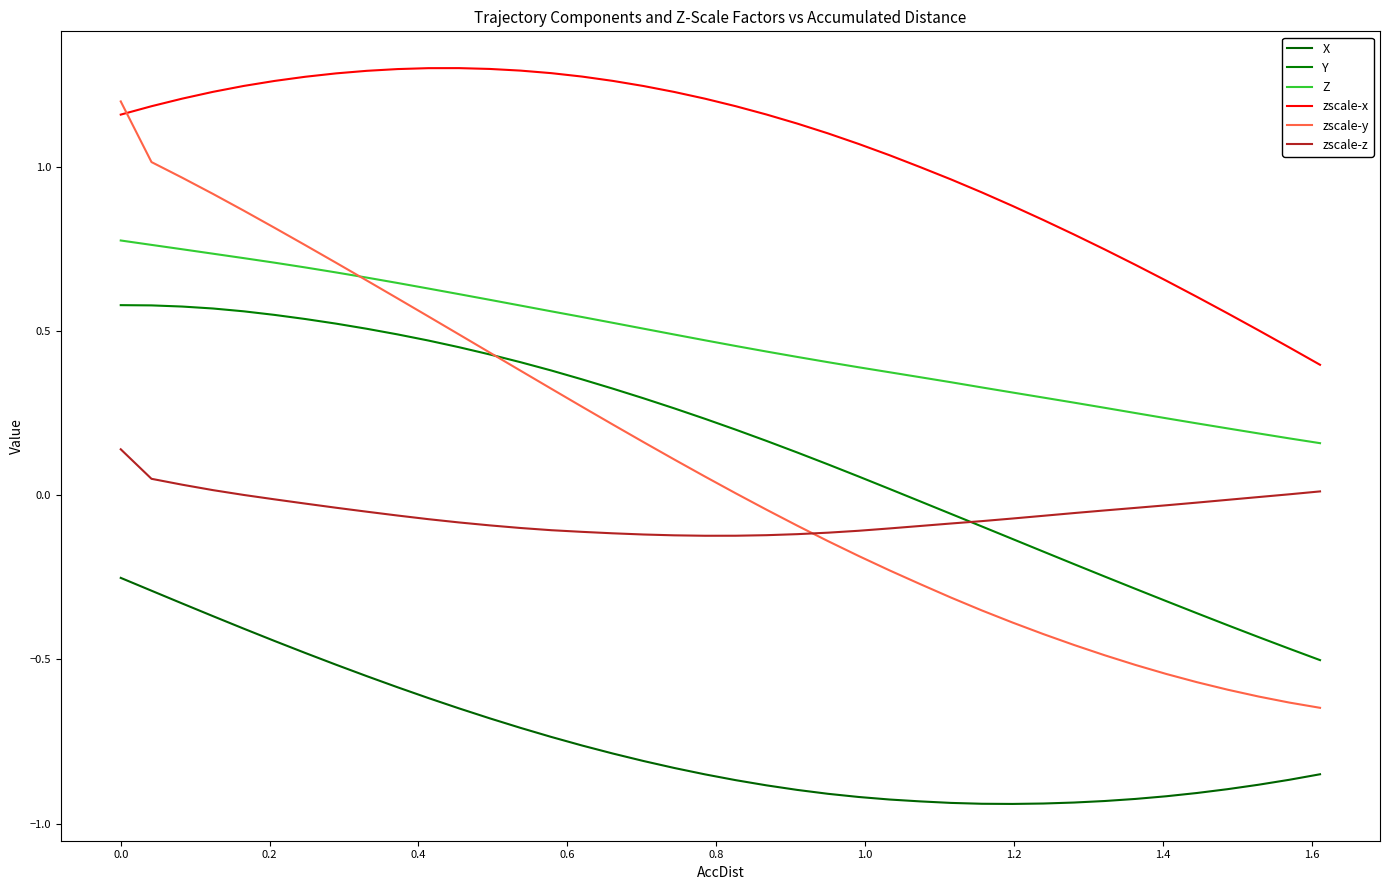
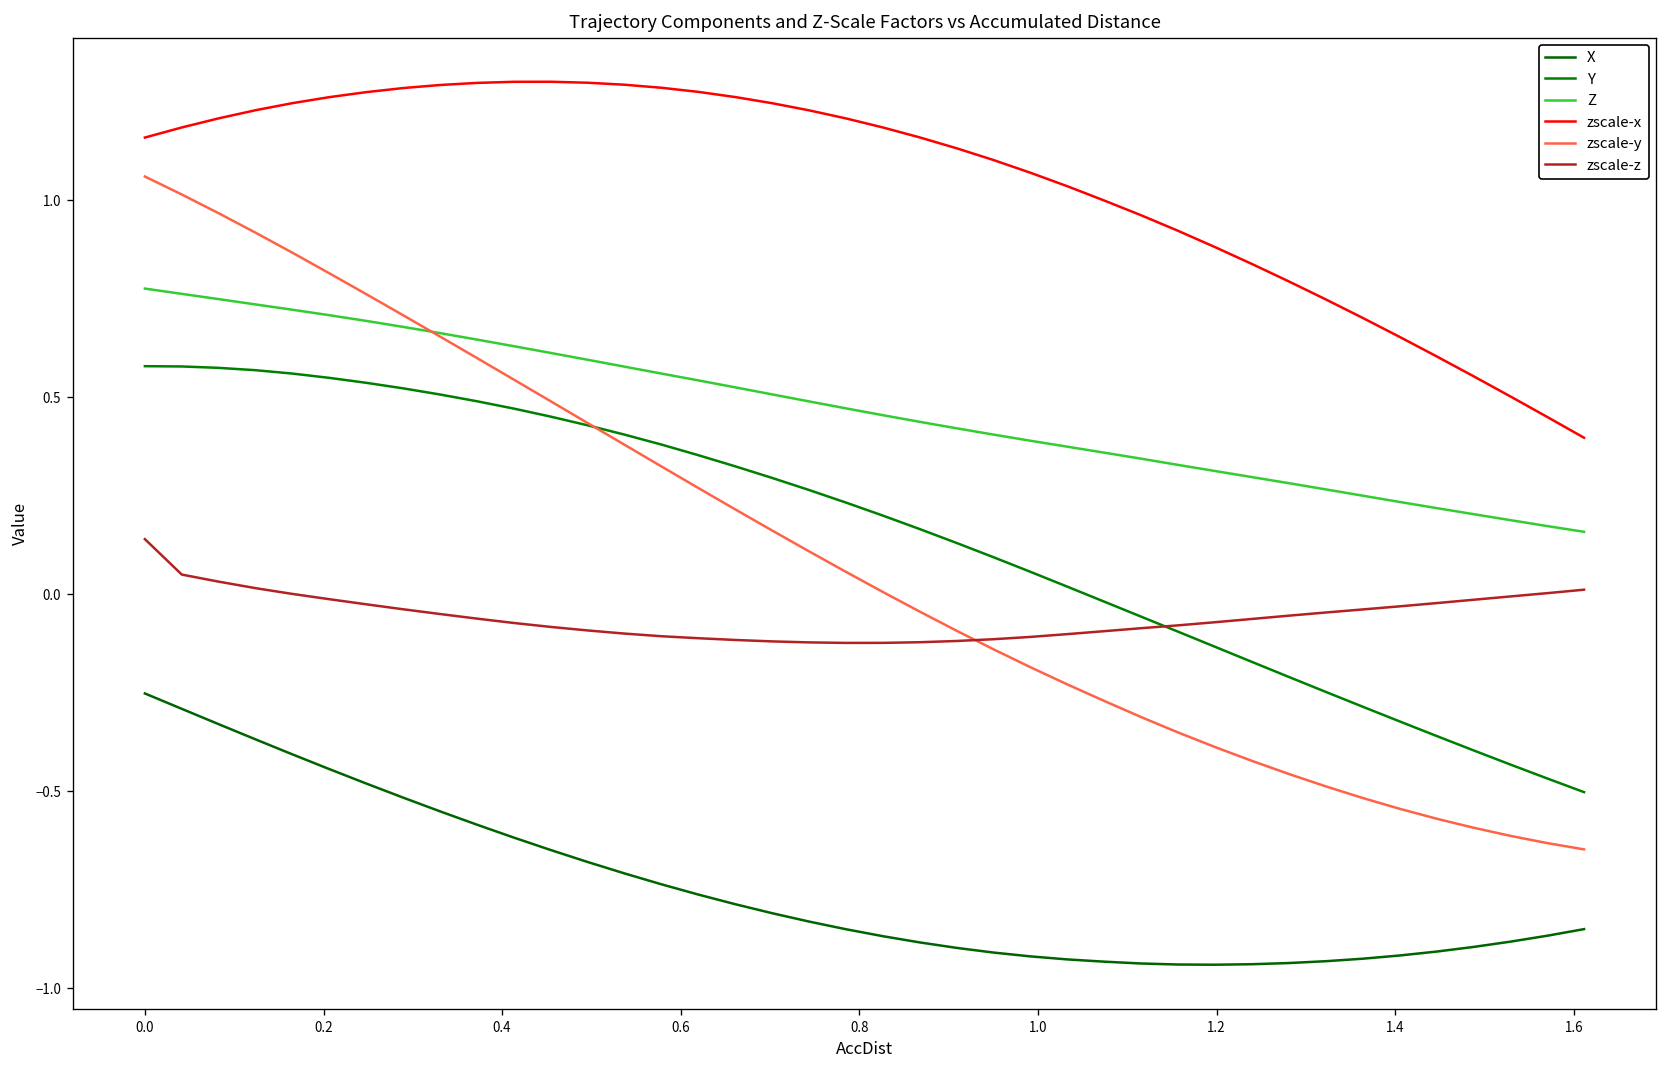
zscale-y, 0.0: 1.20 -> 1.06
